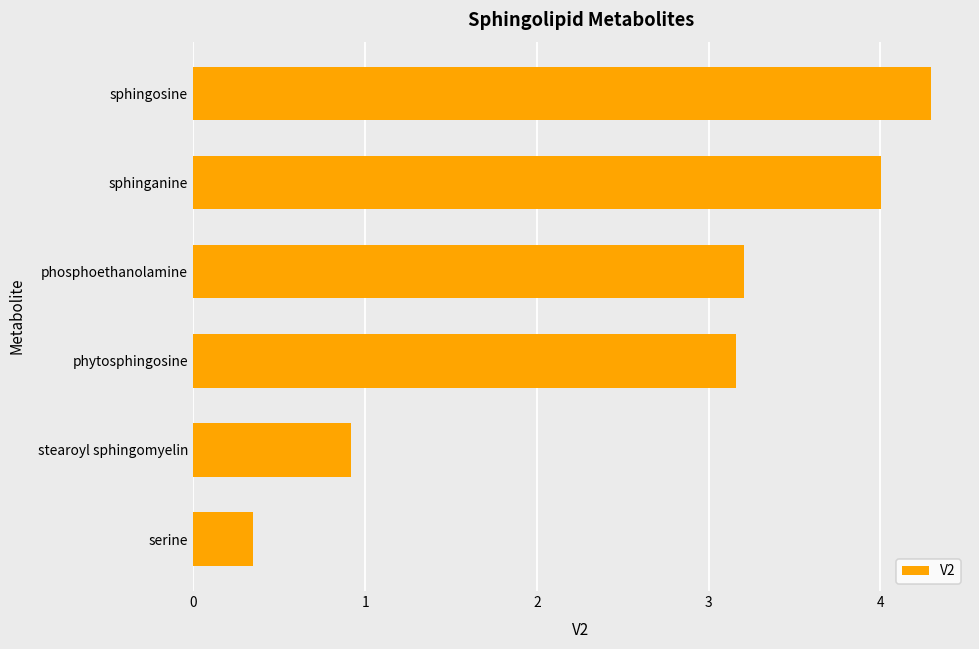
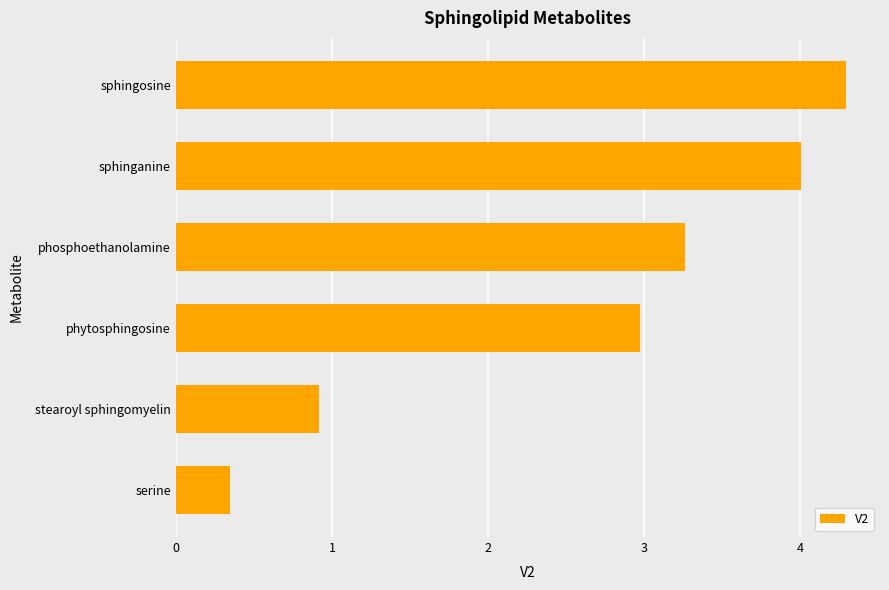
phosphoethanolamine: 3.20 -> 3.26
phytosphingosine: 3.16 -> 2.97
